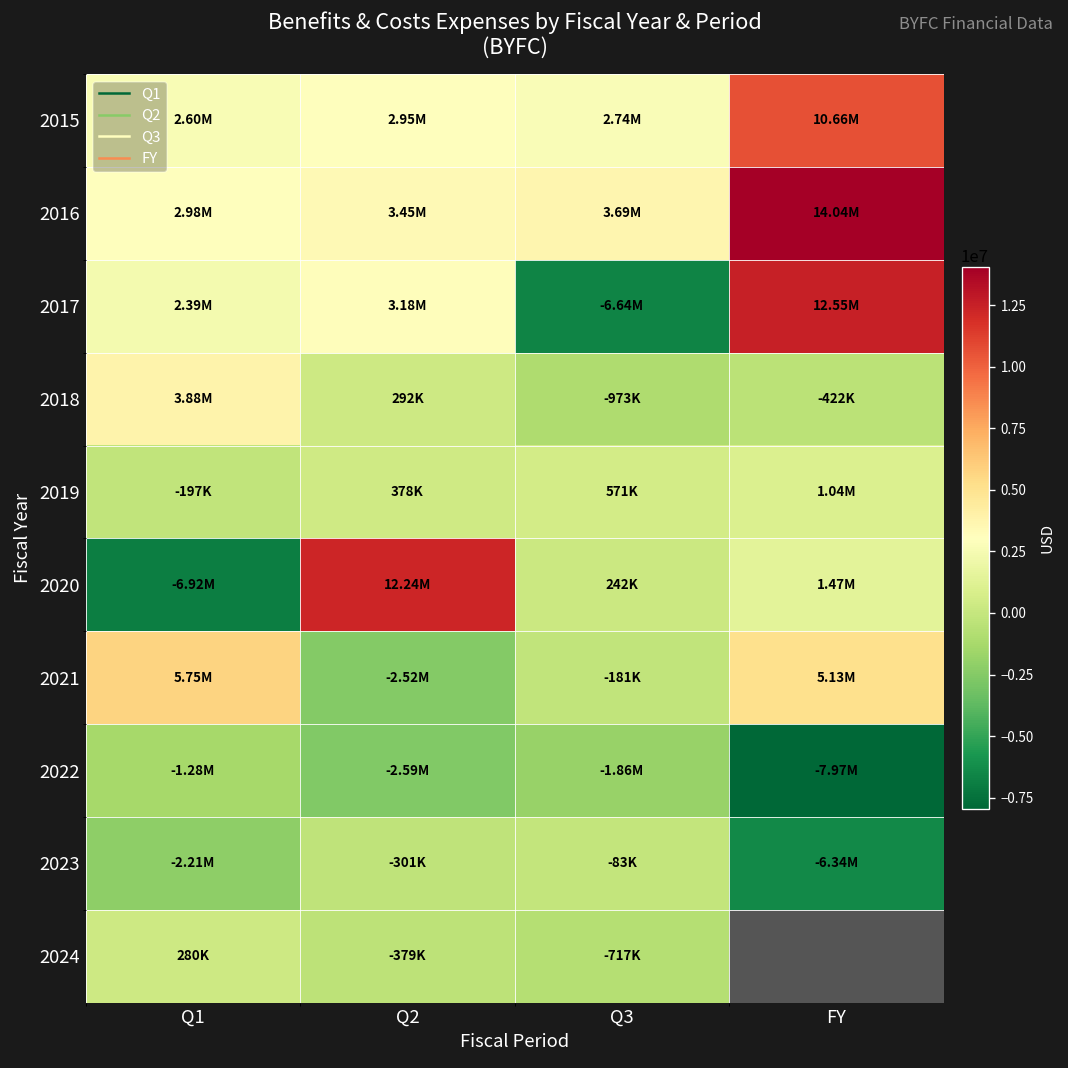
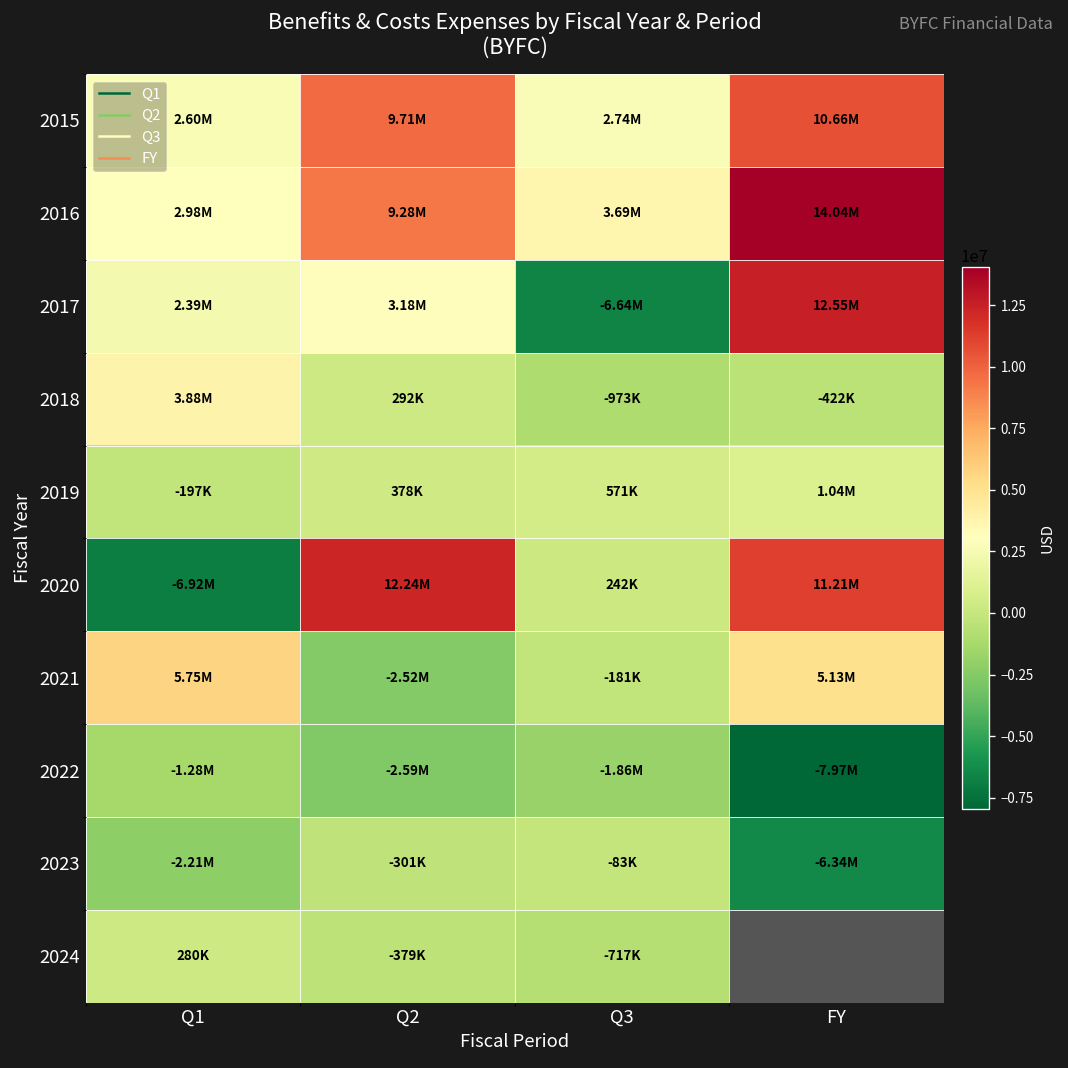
2015, Q2: 2.95M -> 9.71M
2016, Q2: 3.45M -> 9.28M
2020, FY: 1.47M -> 11.21M
